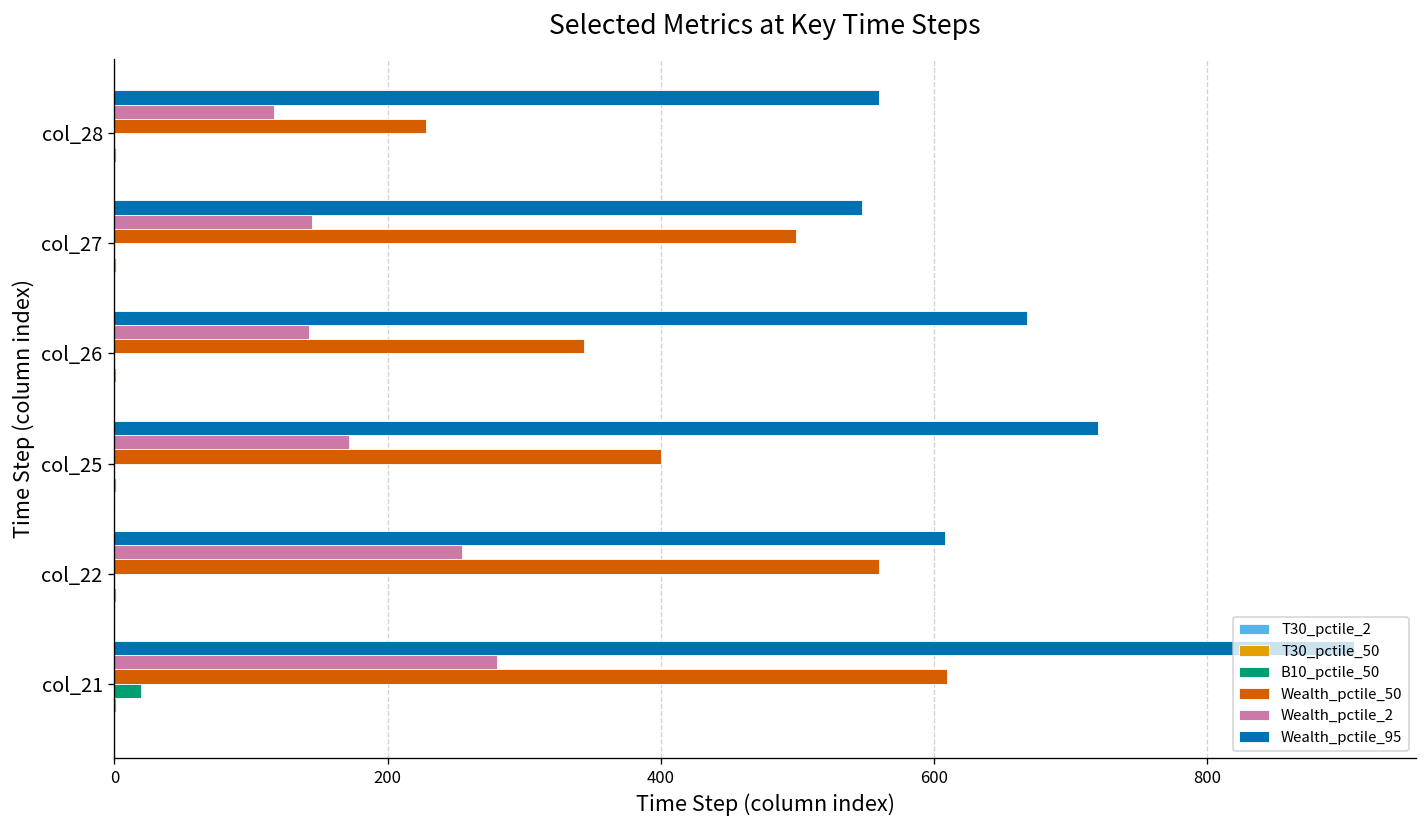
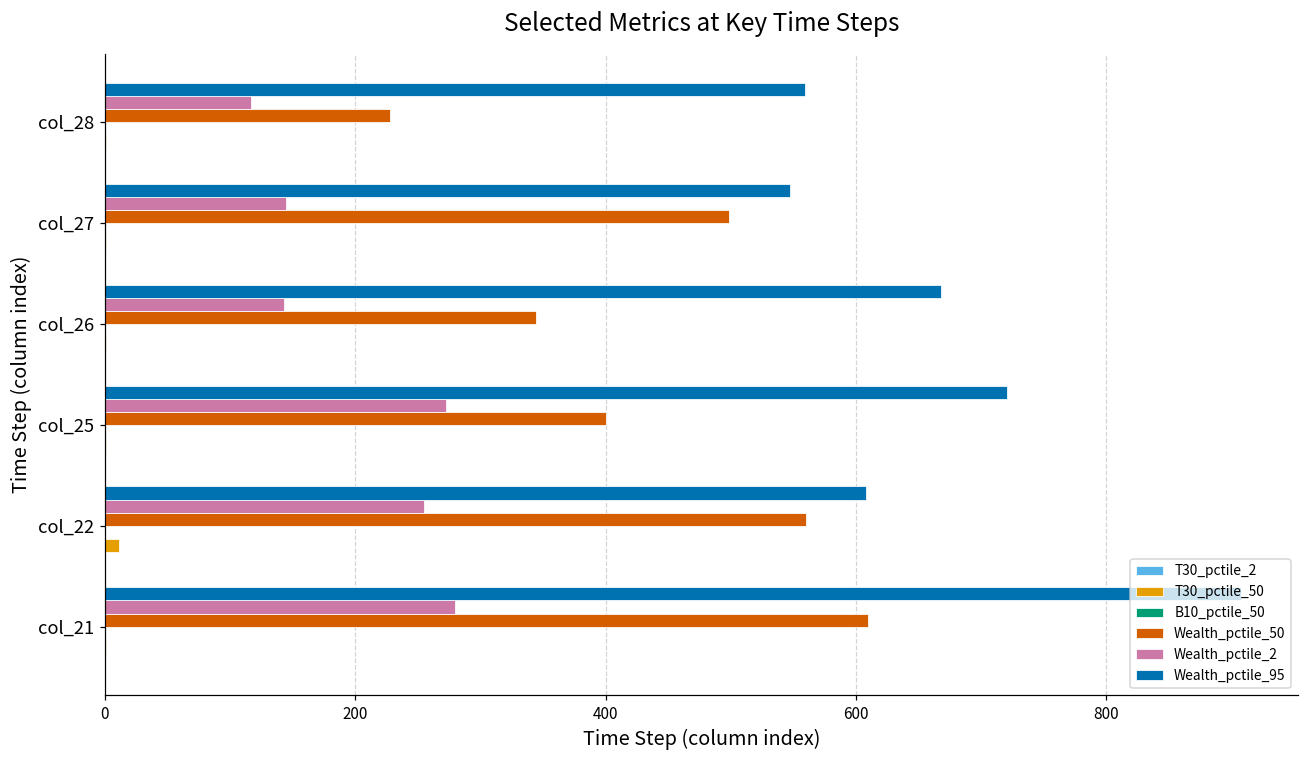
Wealth_pctile_2, col_25: 172 -> 272
T30_pctile_50, col_22: 1 -> 11
B10_pctile_50, col_21: 20 -> 0
